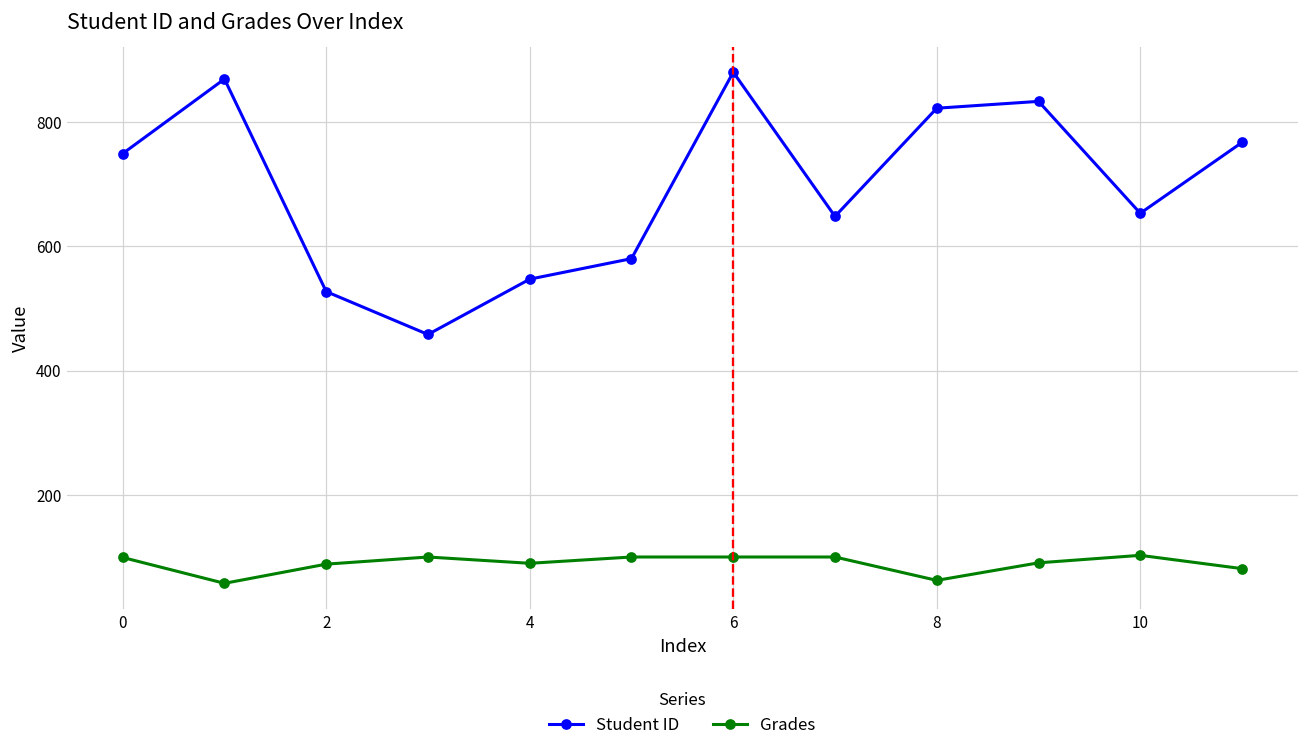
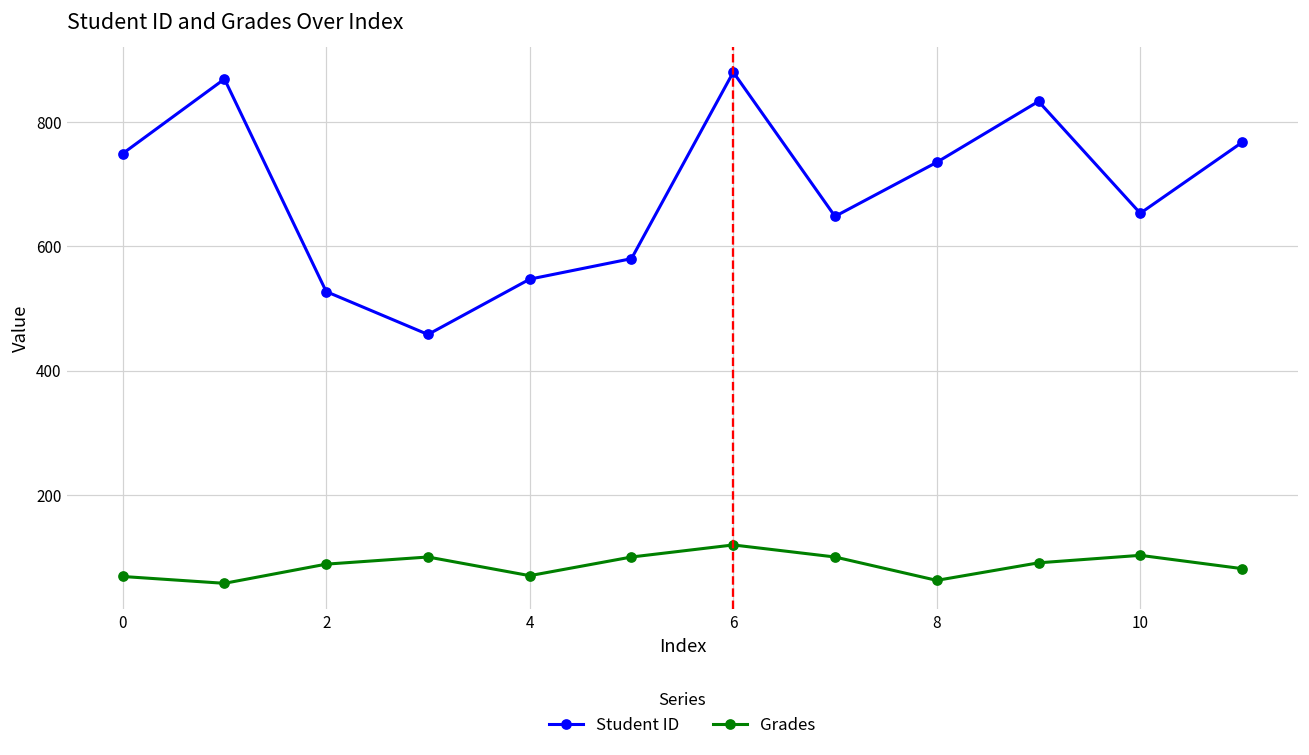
Grades, 0: 100 -> 70
Grades, 4: 90 -> 70
Grades, 6: 100 -> 120
Student ID, 8: 820 -> 740
